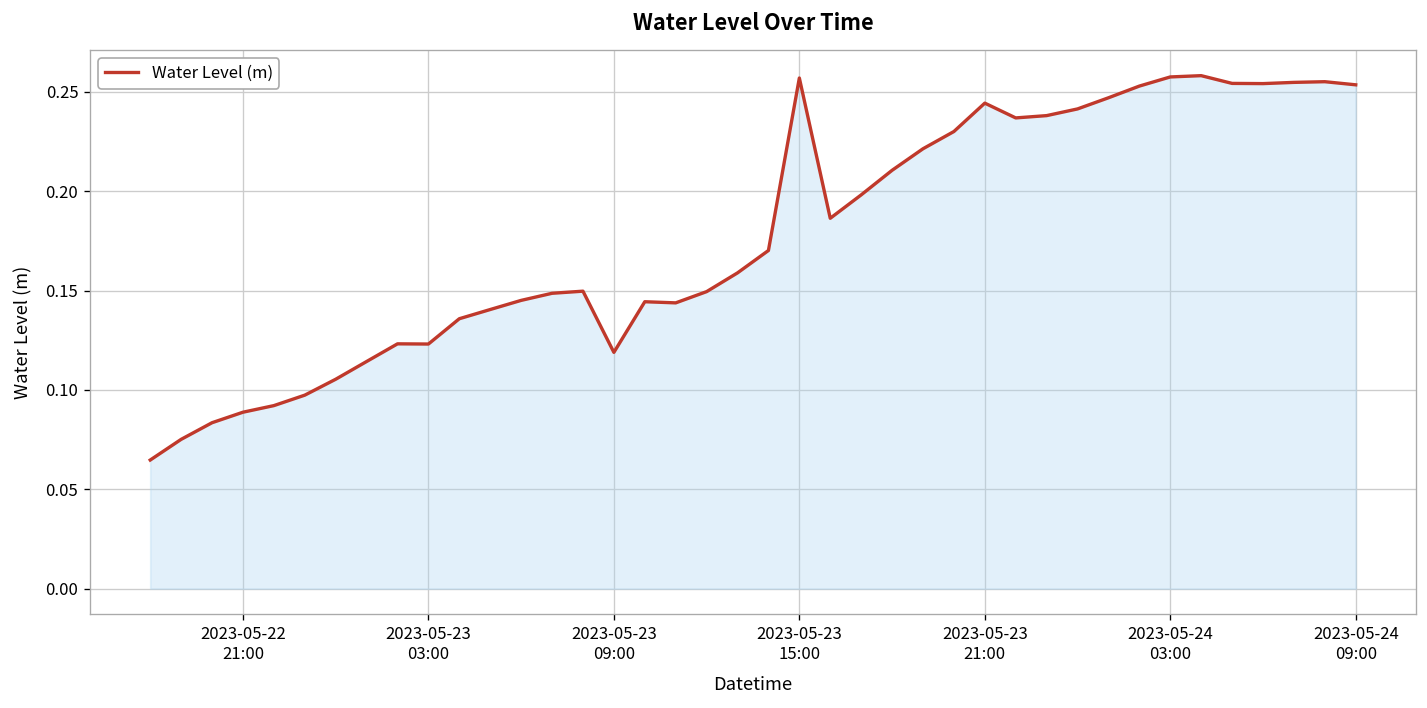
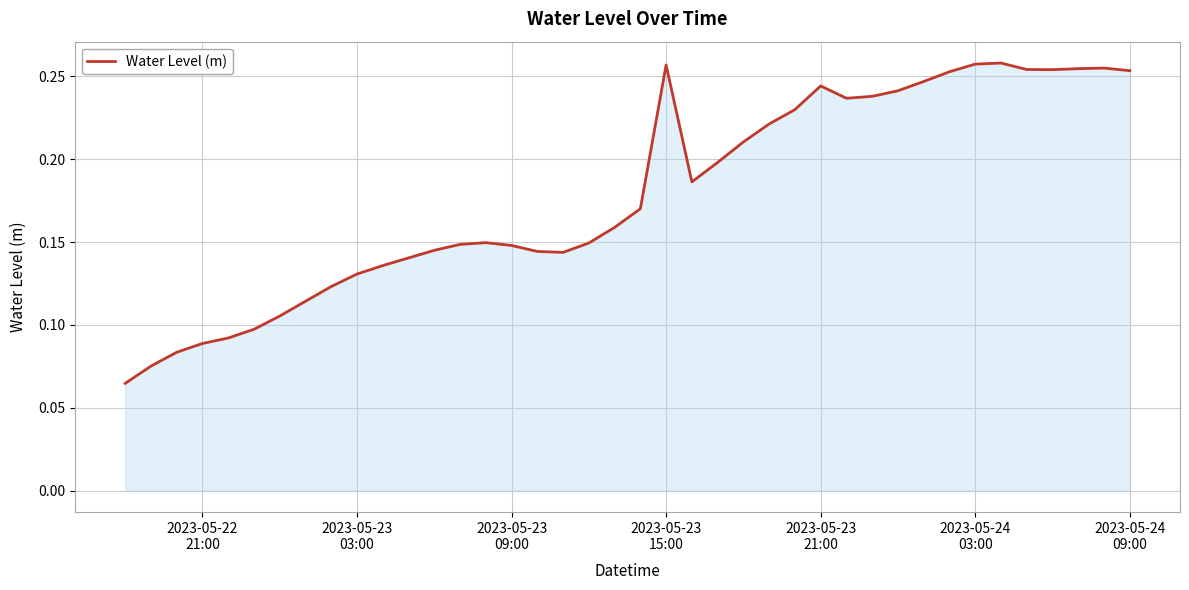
2023-05-23 03:00: 0.123 -> 0.131
2023-05-23 09:00: 0.119 -> 0.148
